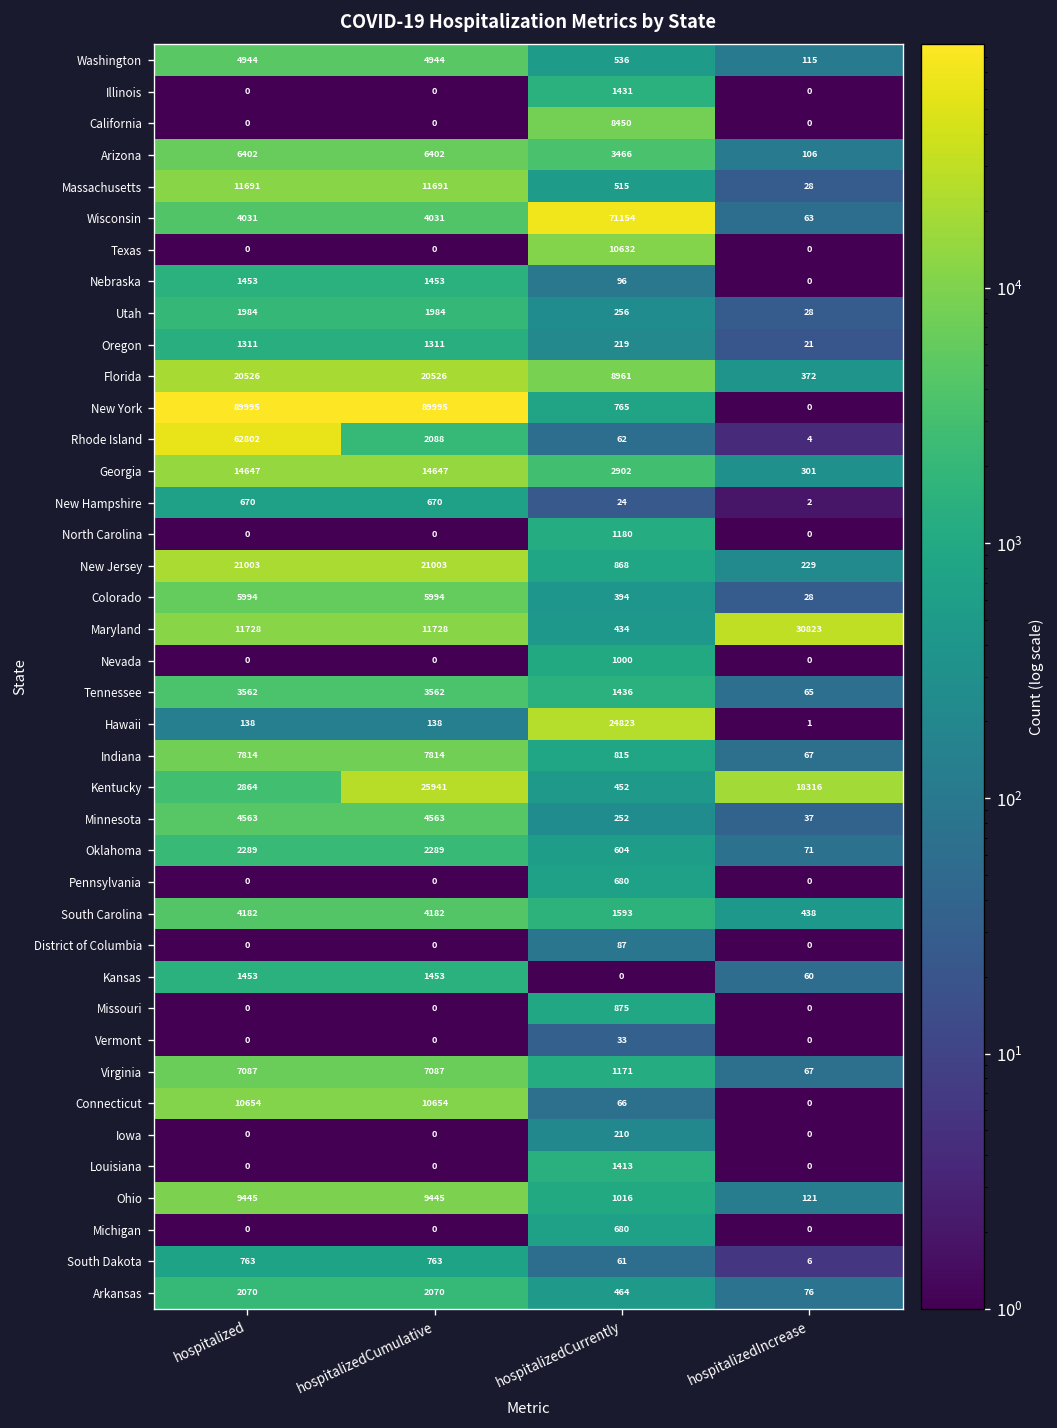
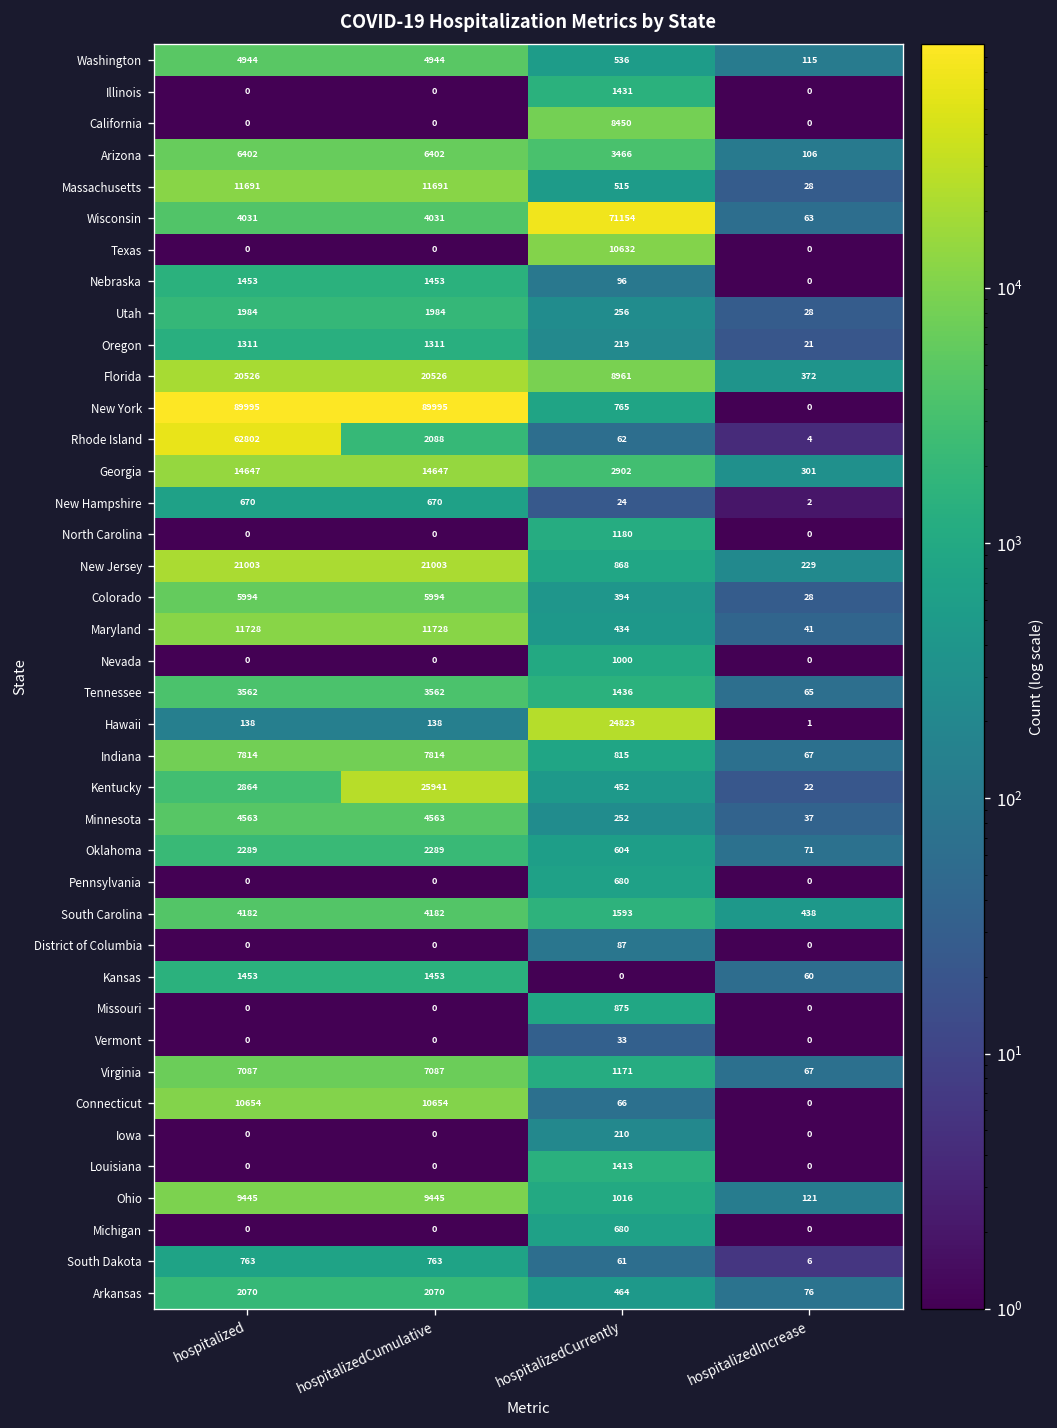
Maryland, hospitalizedIncrease: 30823 -> 41
Kentucky, hospitalizedIncrease: 18316 -> 22
